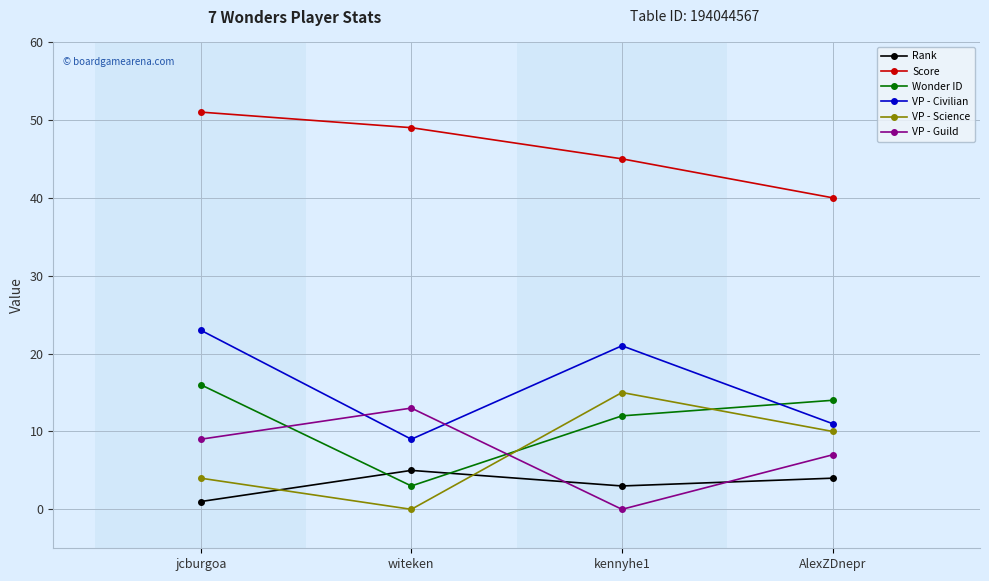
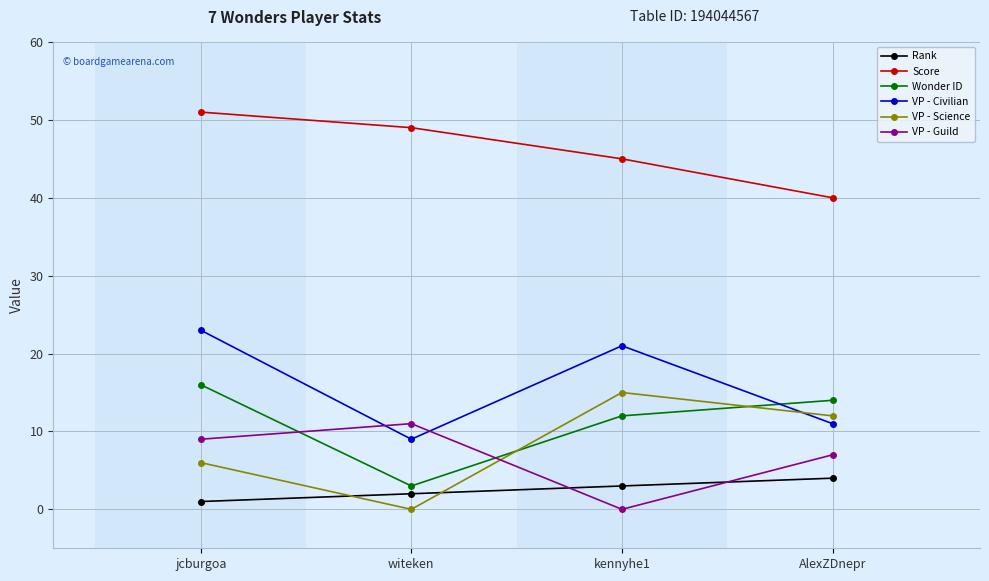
VP - Science, jcburgoa: 4 -> 6
Rank, witeken: 5 -> 2
VP - Guild, witeken: 13 -> 11
VP - Science, AlexZDnepr: 10 -> 12
